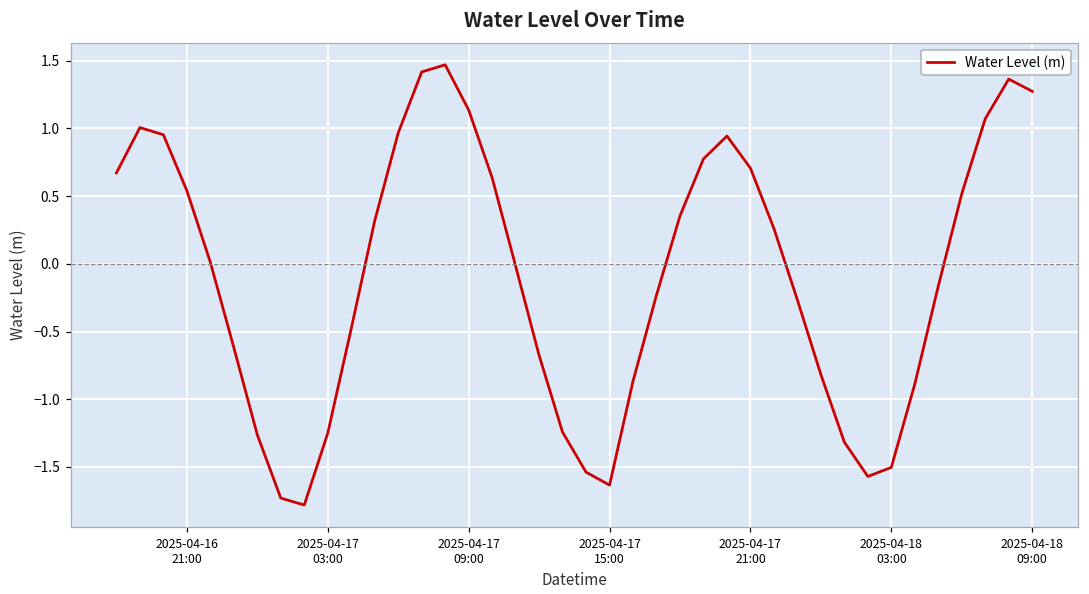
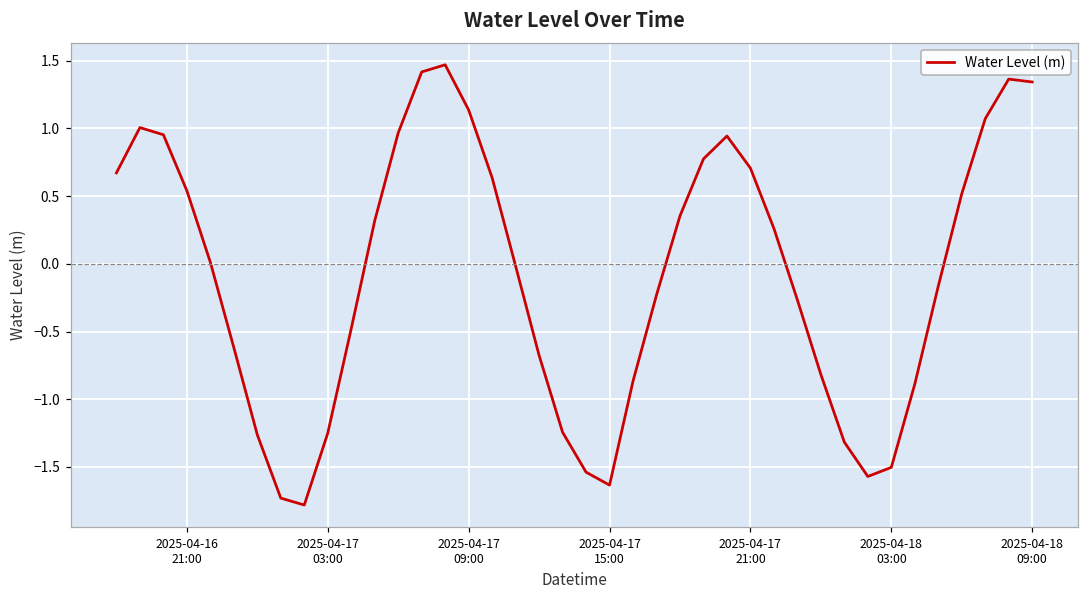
2025-04-18 09:00: 1.27 -> 1.34
